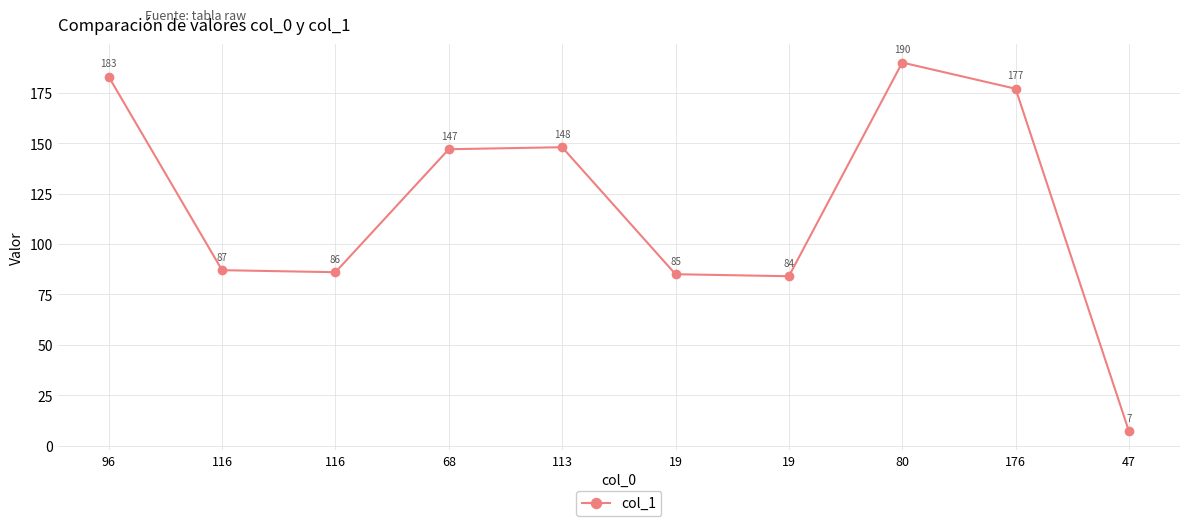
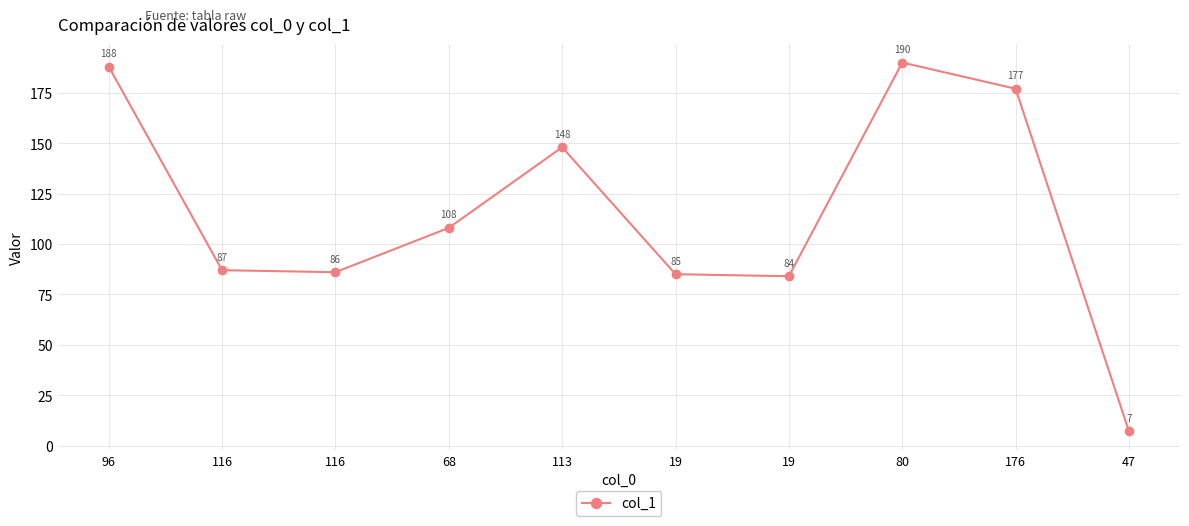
96: 183 -> 188
68: 147 -> 108
